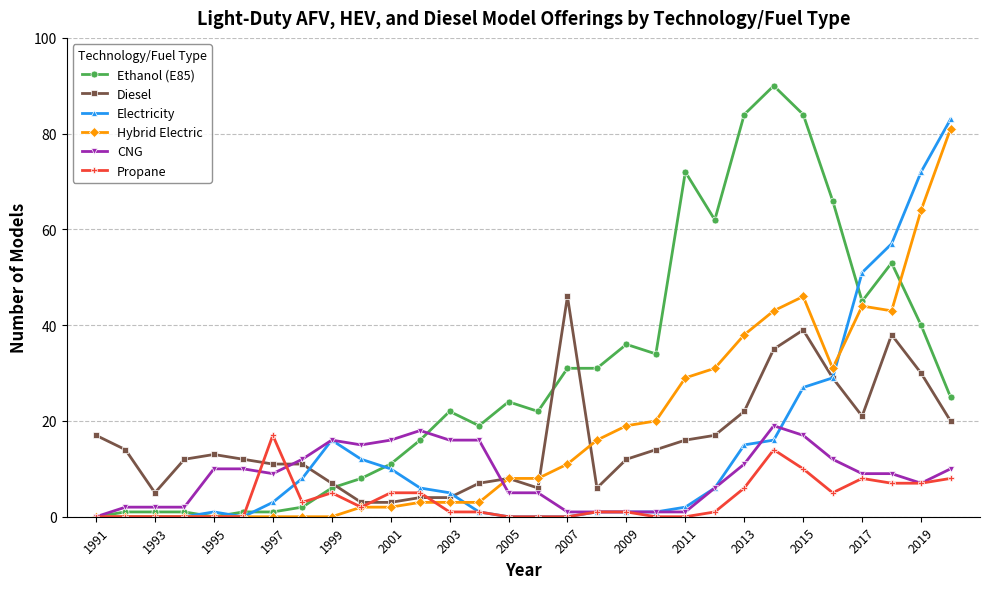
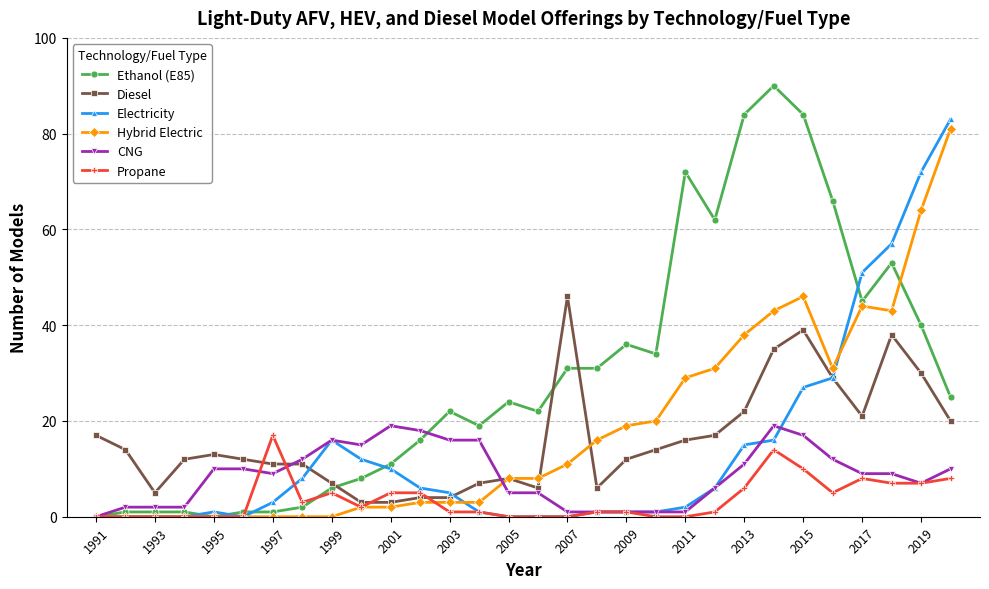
CNG, 2001: 16 -> 19
